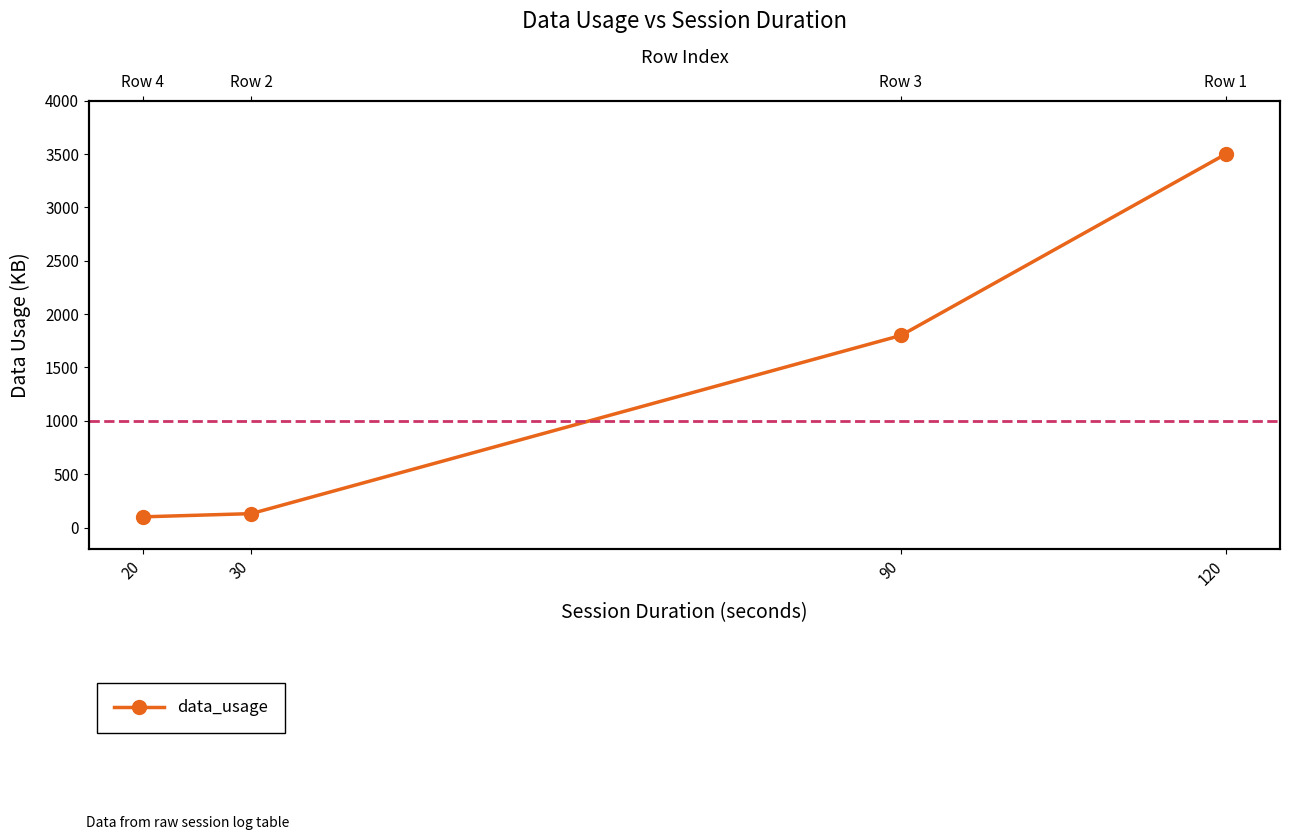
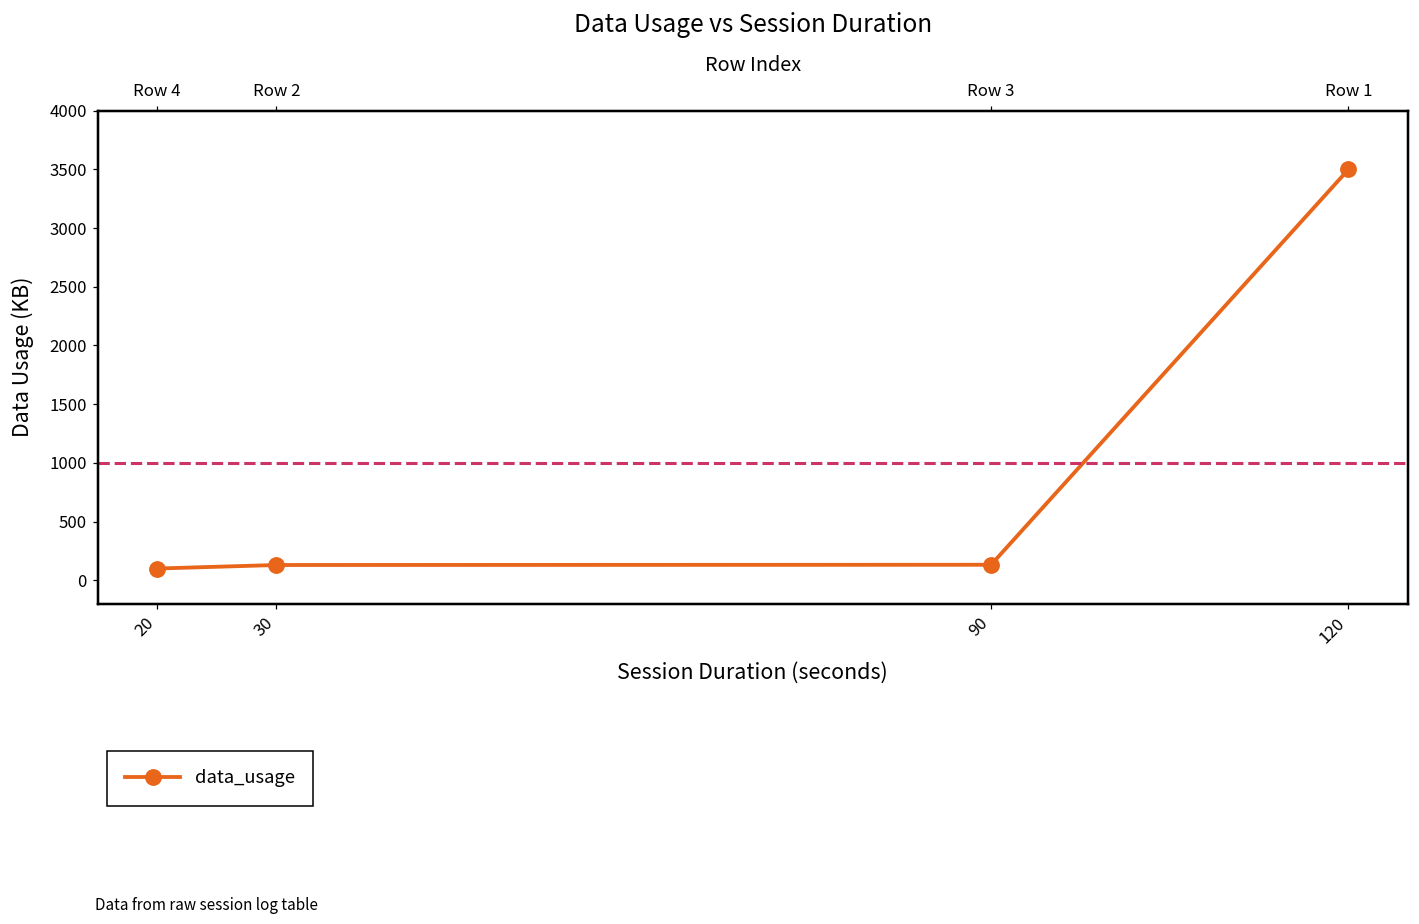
90: 1800 -> 130
